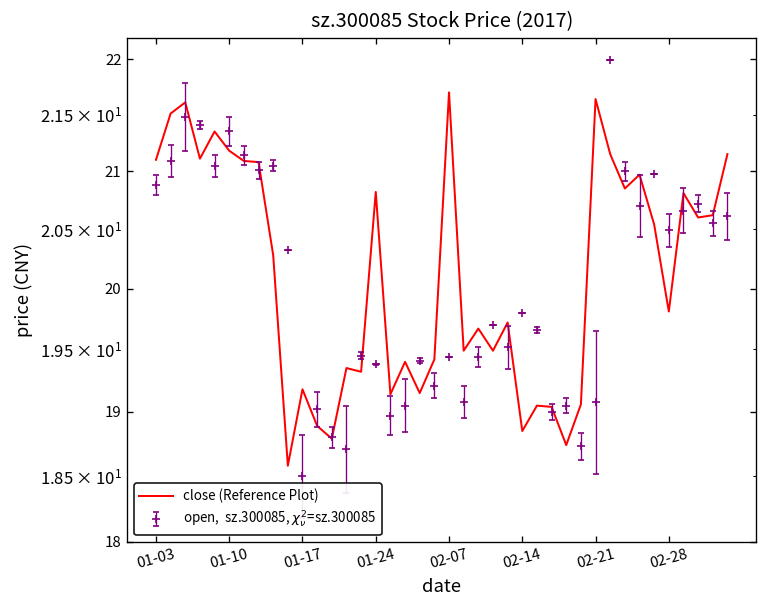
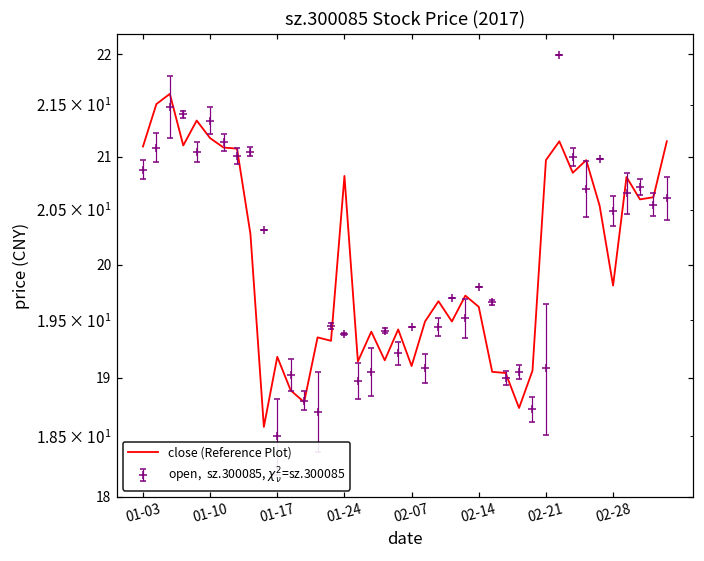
close (Reference Plot), 02-07: 21.7 -> 19.1
close (Reference Plot), 02-14: 18.85 -> 19.62
close (Reference Plot), 02-21: 21.6 -> 21.0
